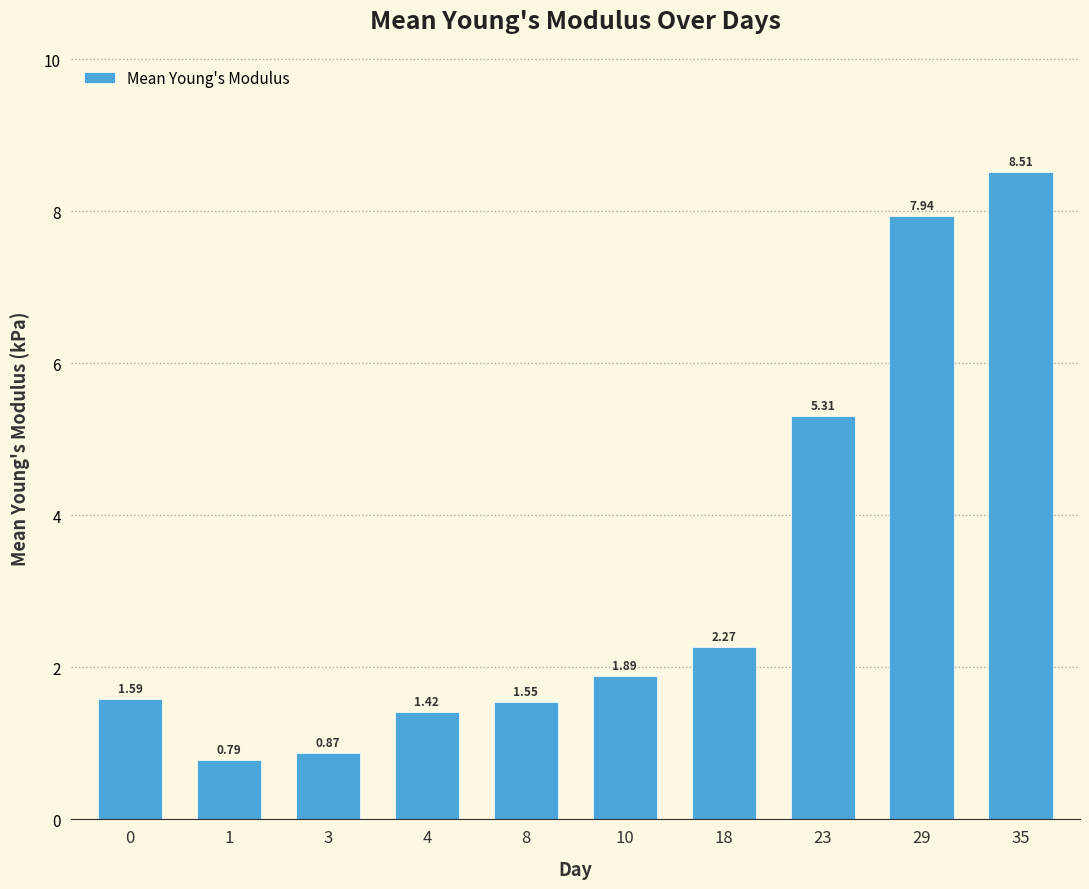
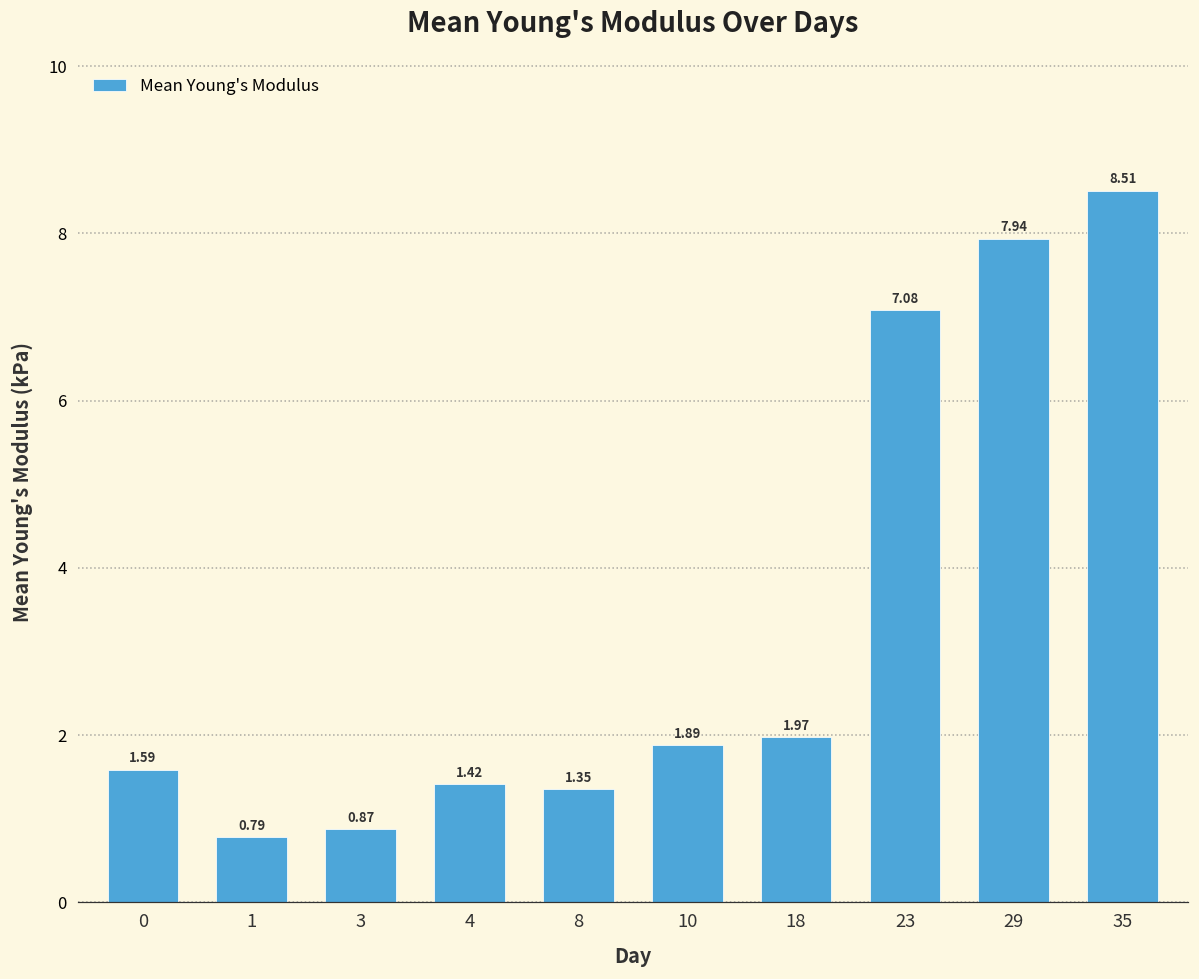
8: 1.55 -> 1.35
18: 2.27 -> 1.97
23: 5.31 -> 7.08
